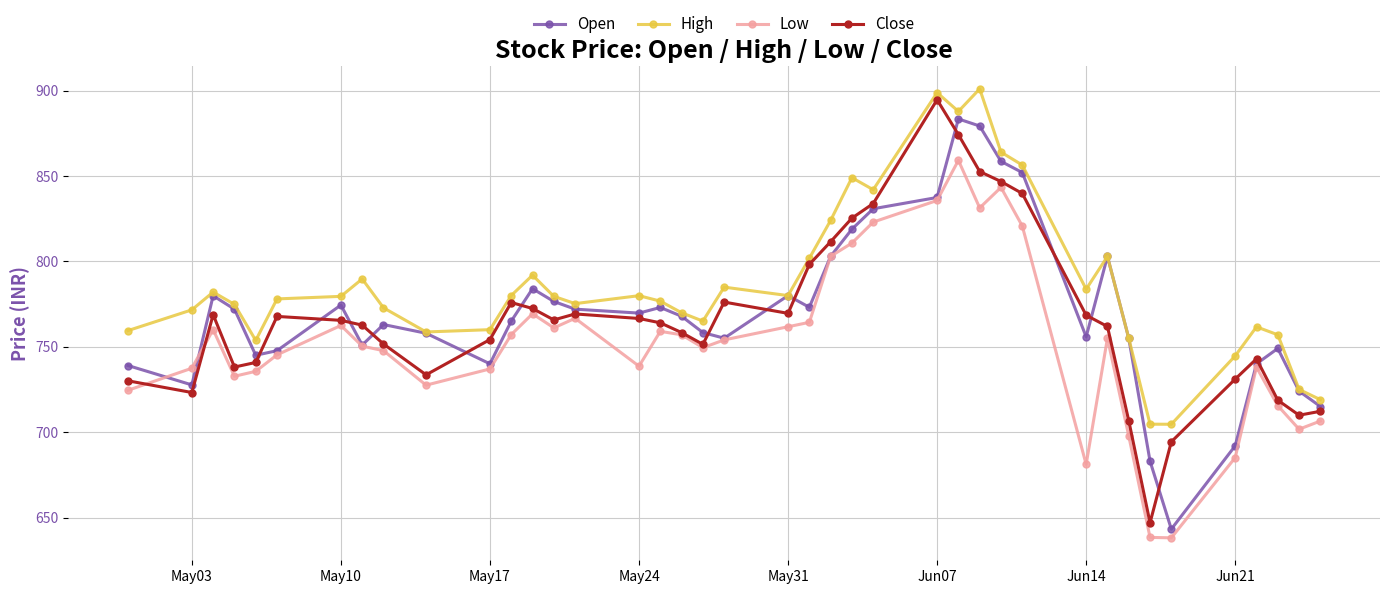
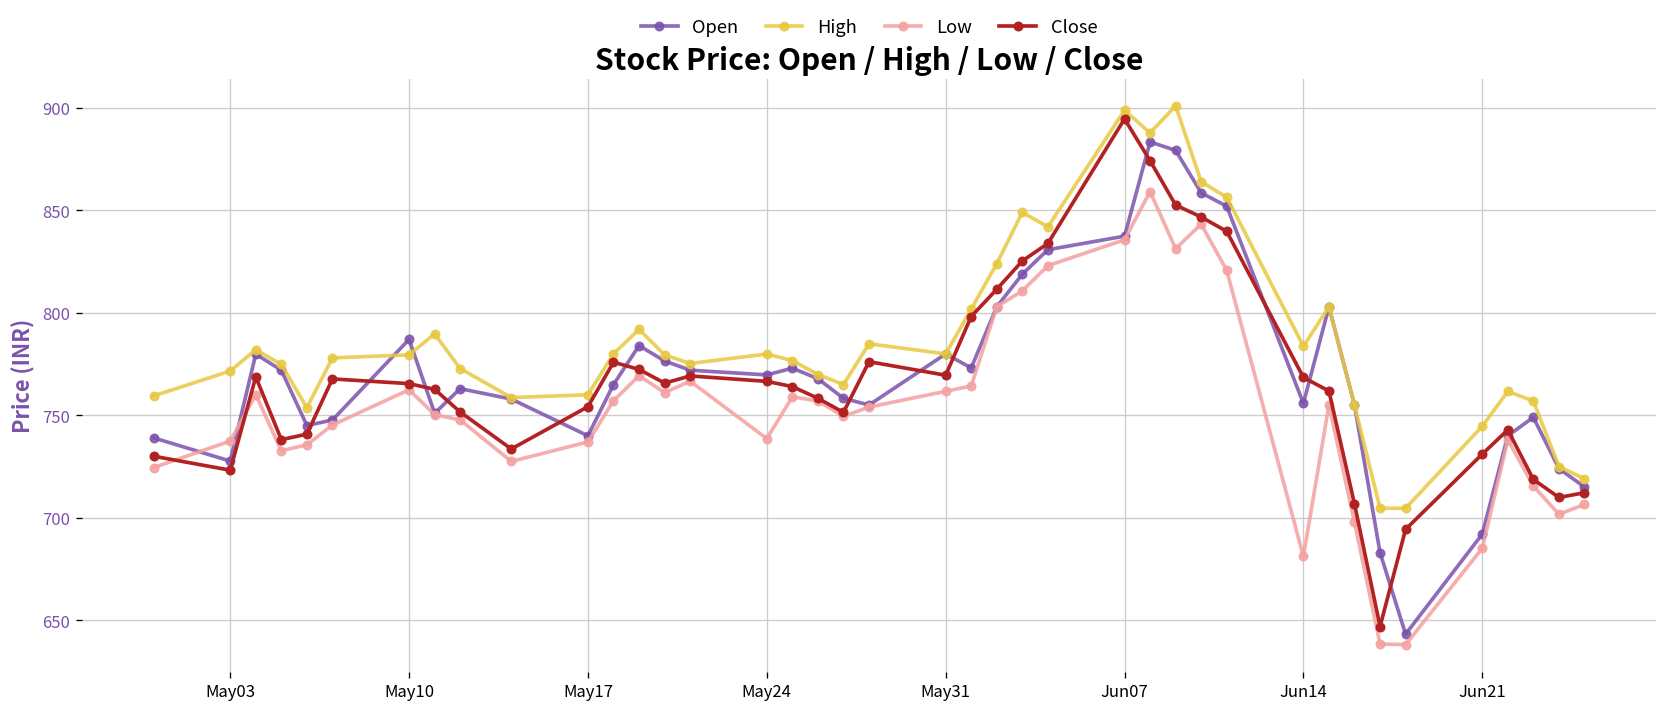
Open, May10: 774 -> 787
